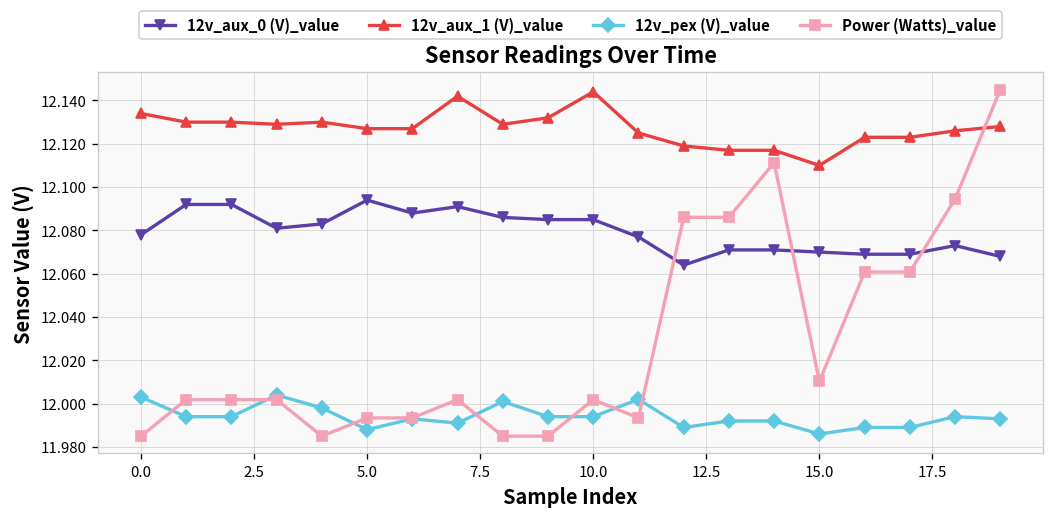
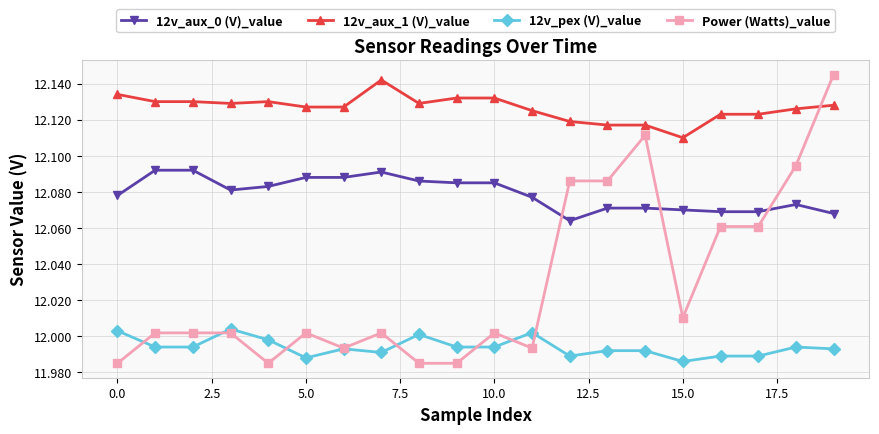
12v_aux_0 (V)_value, 5.0: 12.094 -> 12.088
Power (Watts)_value, 5.0: 11.993 -> 12.002
12v_aux_1 (V)_value, 10.0: 12.144 -> 12.132
